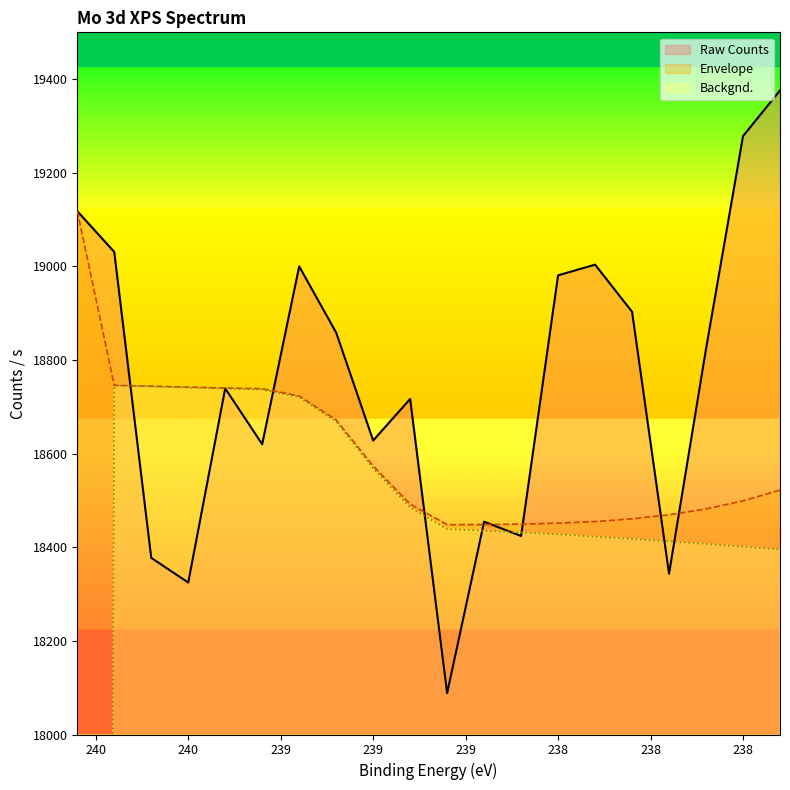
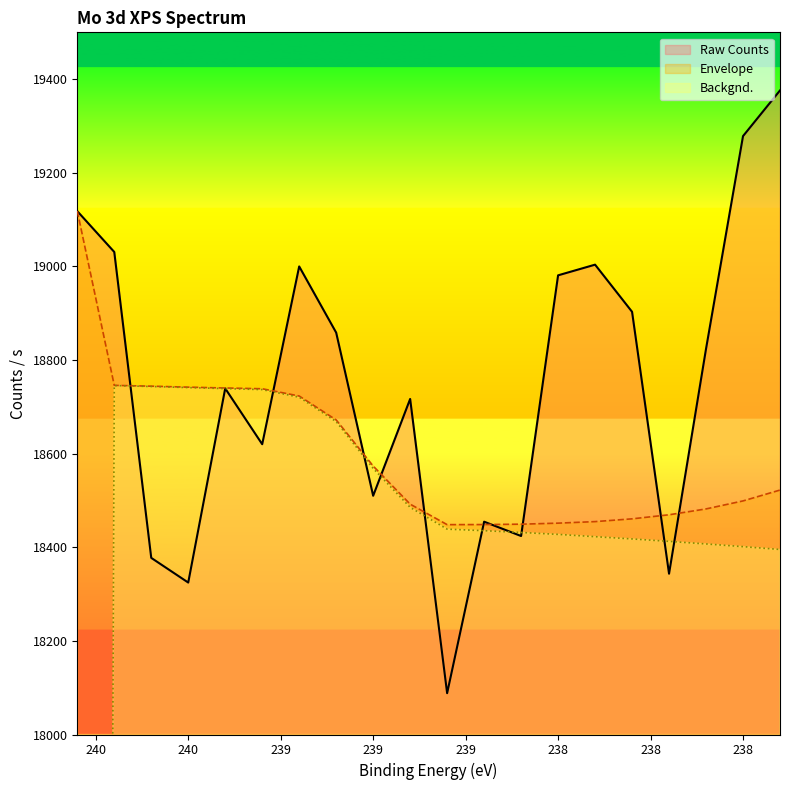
Raw Counts, 239: 18630 -> 18510
